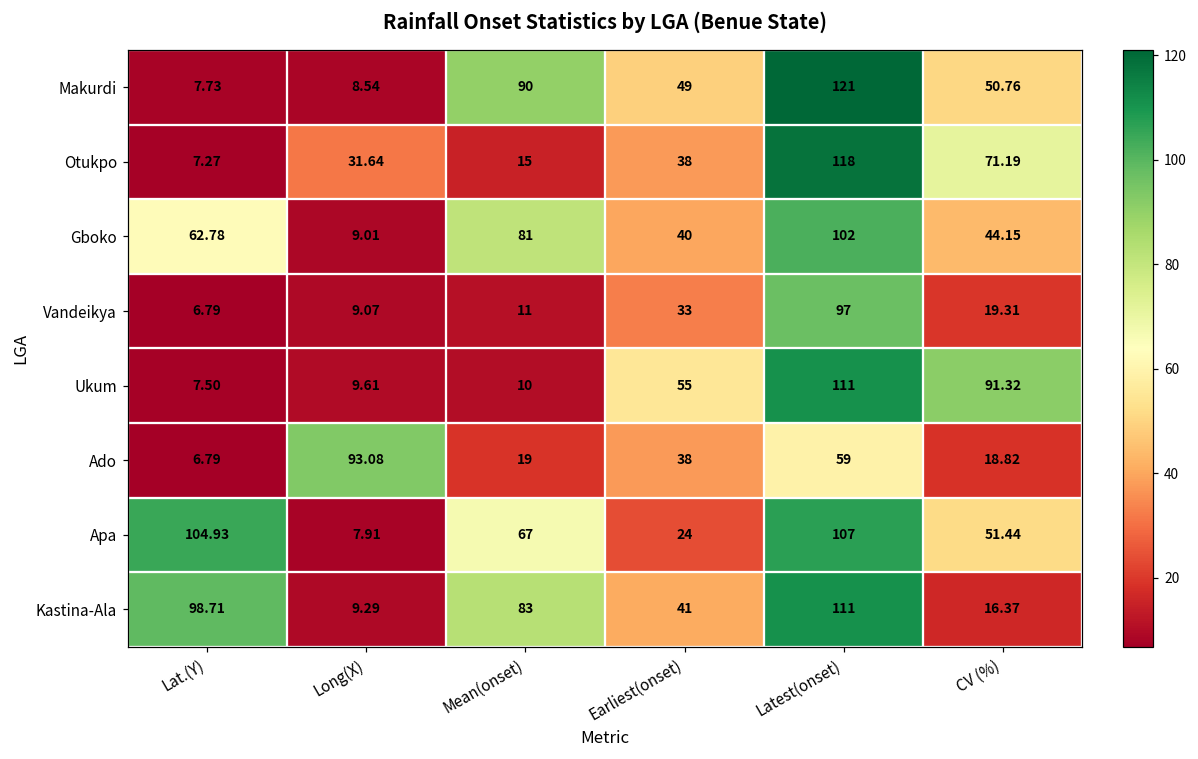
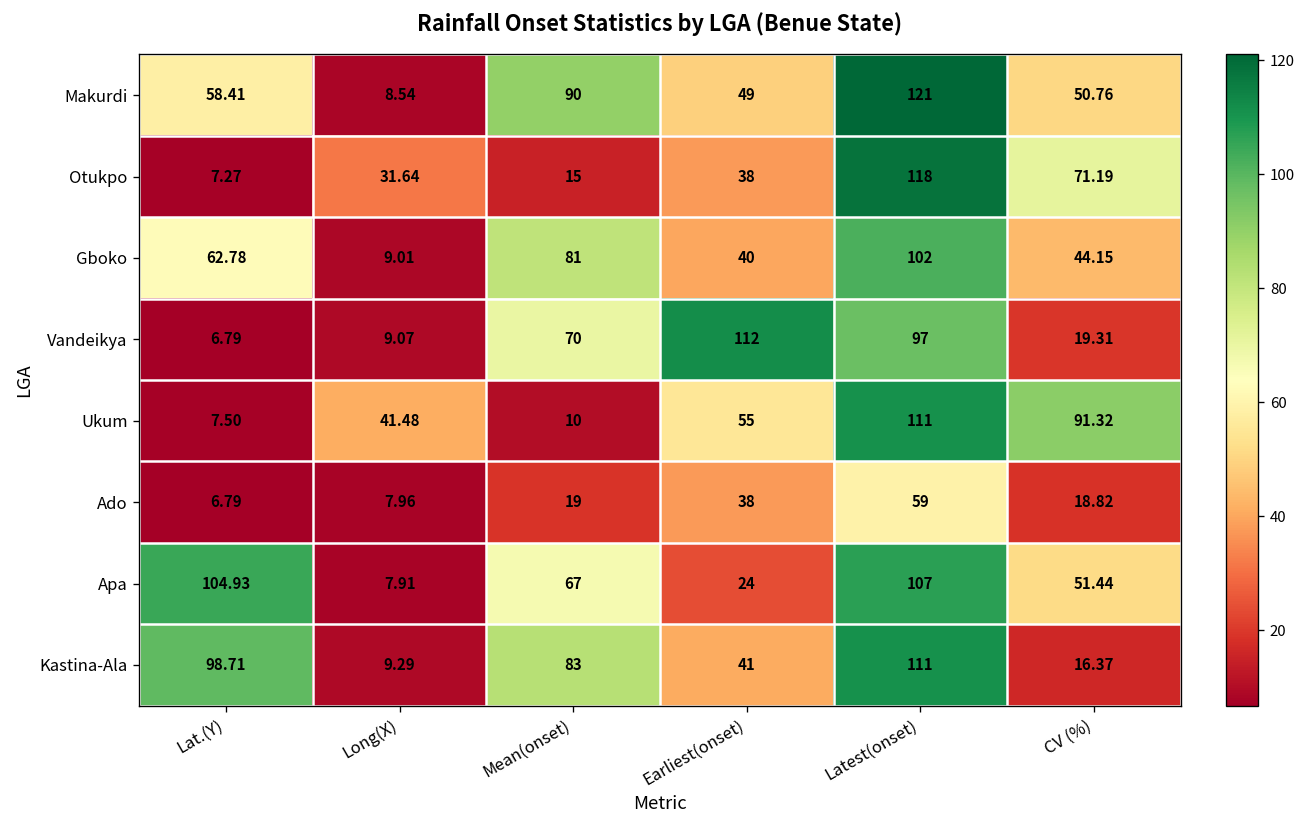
Makurdi, Lat.(Y): 7.73 -> 58.41
Vandeikya, Mean(onset): 11 -> 70
Vandeikya, Earliest(onset): 33 -> 112
Ukum, Long(X): 9.61 -> 41.48
Ado, Long(X): 93.08 -> 7.96
